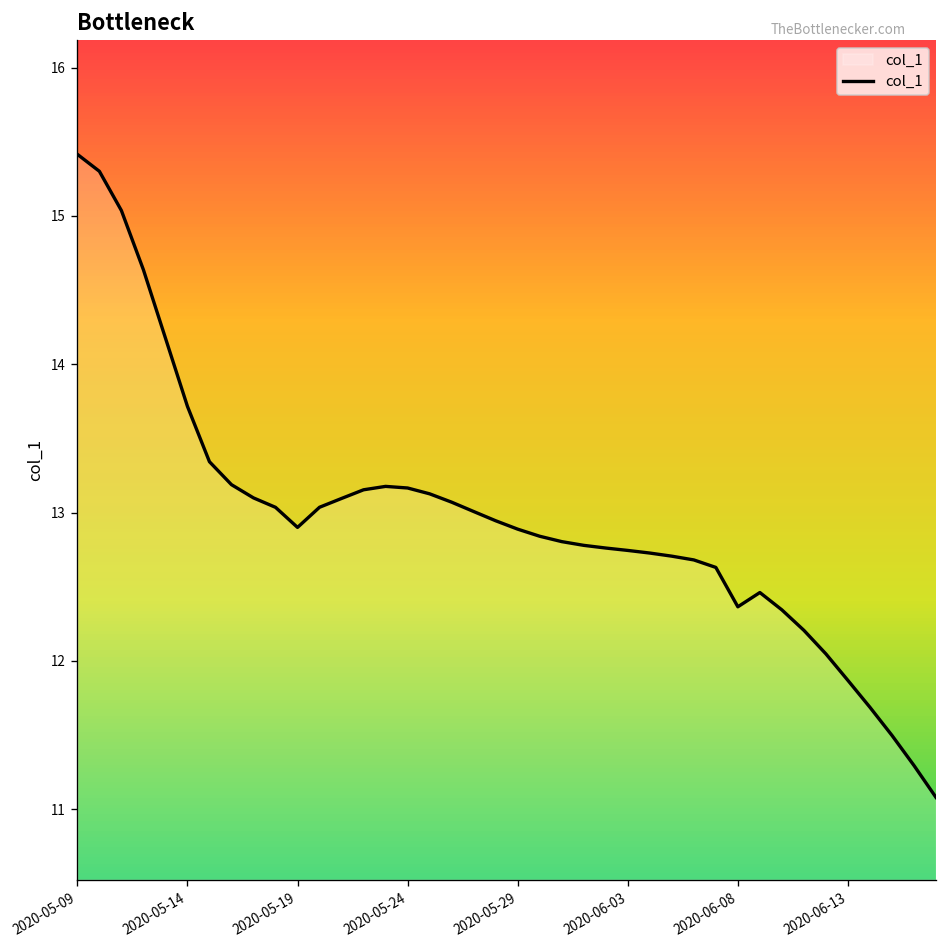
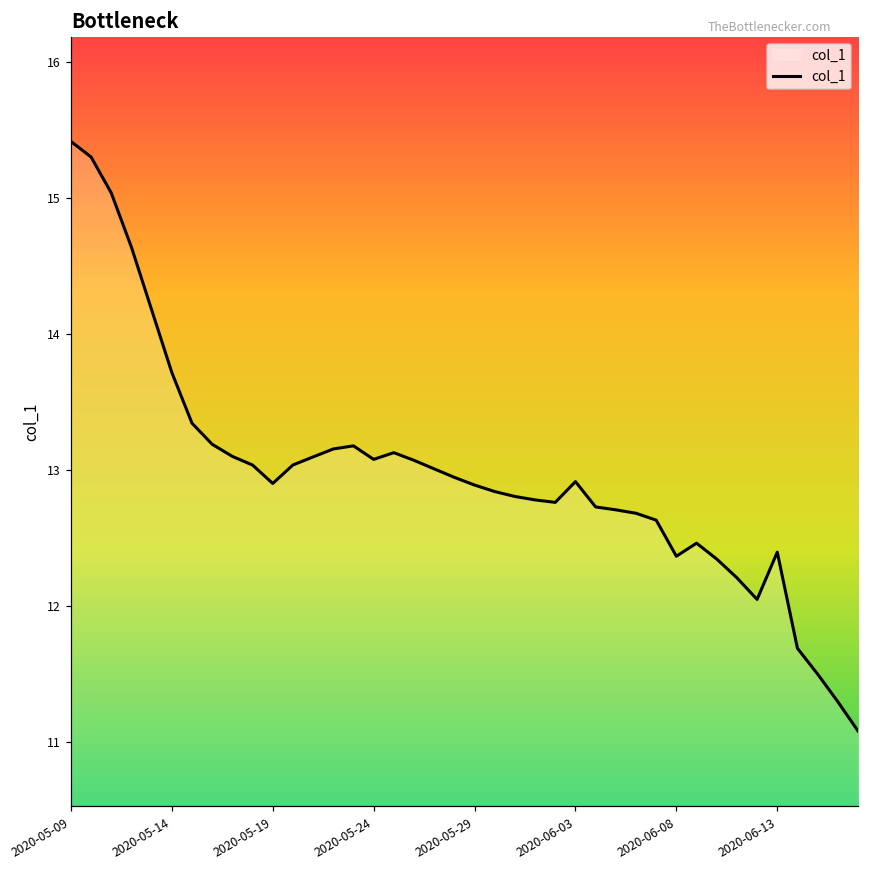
2020-05-24: 13.17 -> 13.08
2020-06-03: 12.75 -> 12.91
2020-06-13: 11.87 -> 12.39
